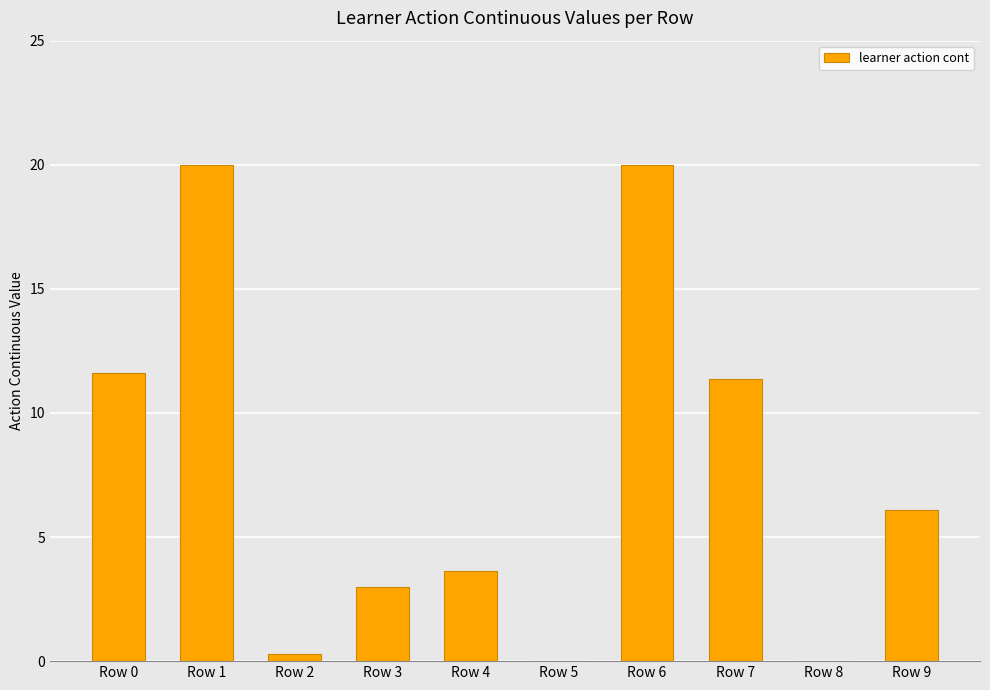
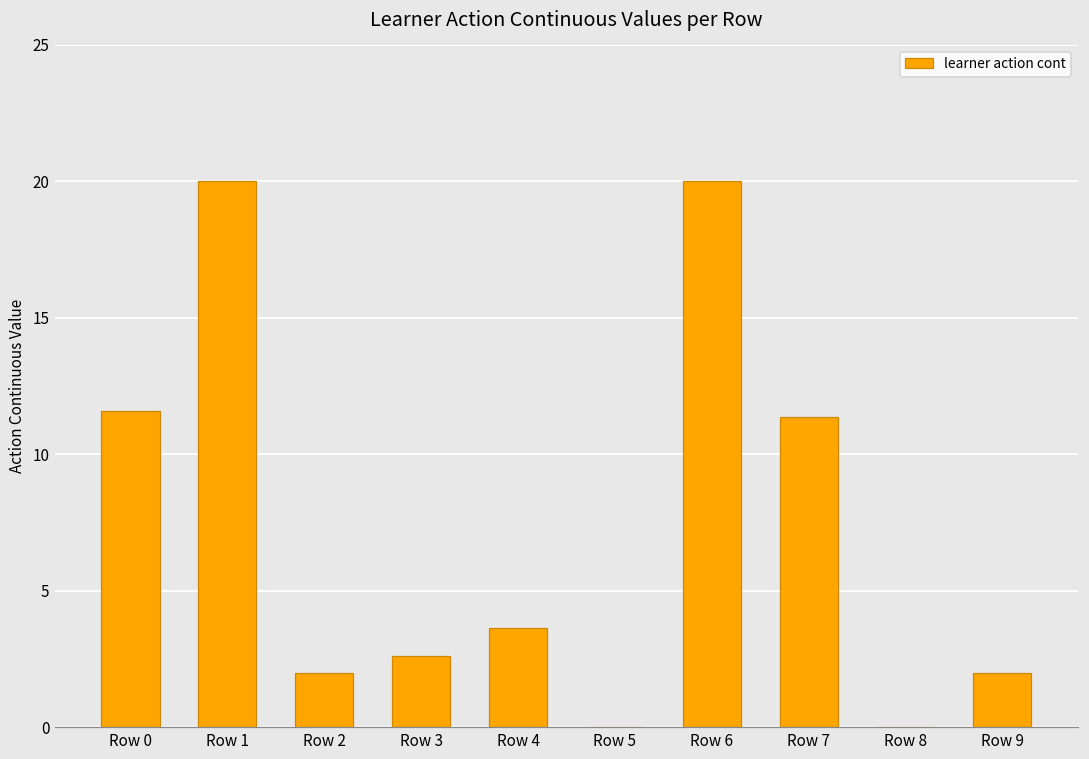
Row 2: 0.3 -> 2.0
Row 3: 3.0 -> 2.6
Row 9: 6.1 -> 2.0
